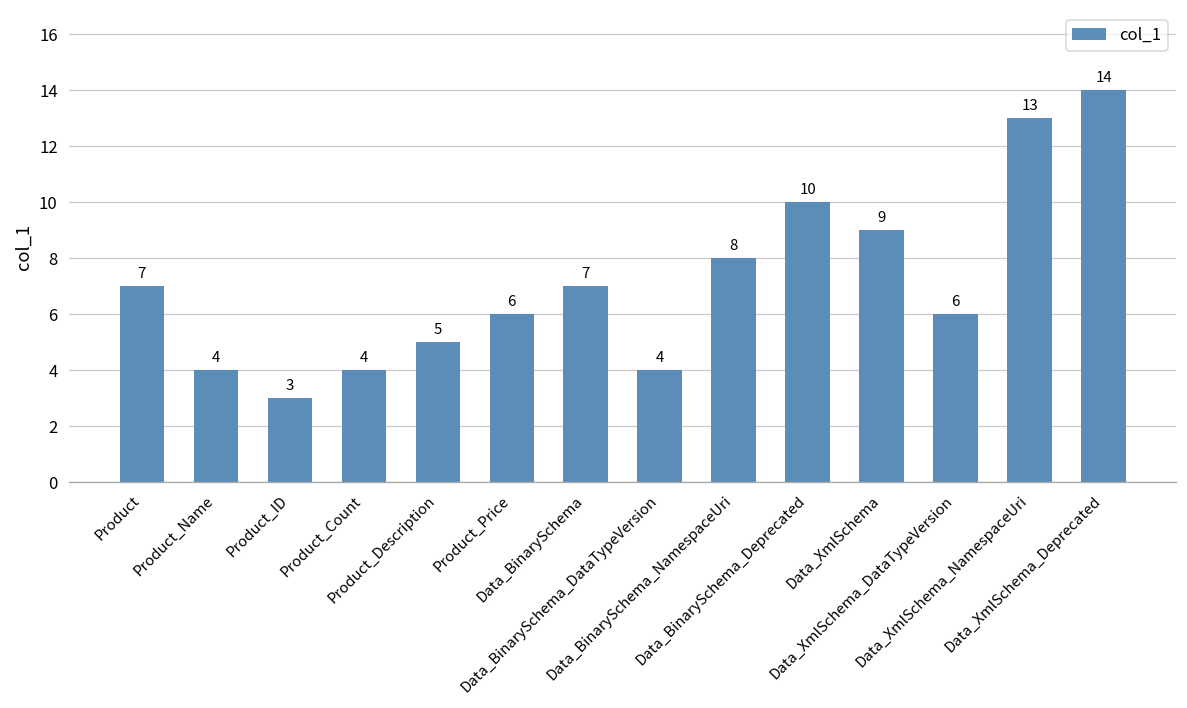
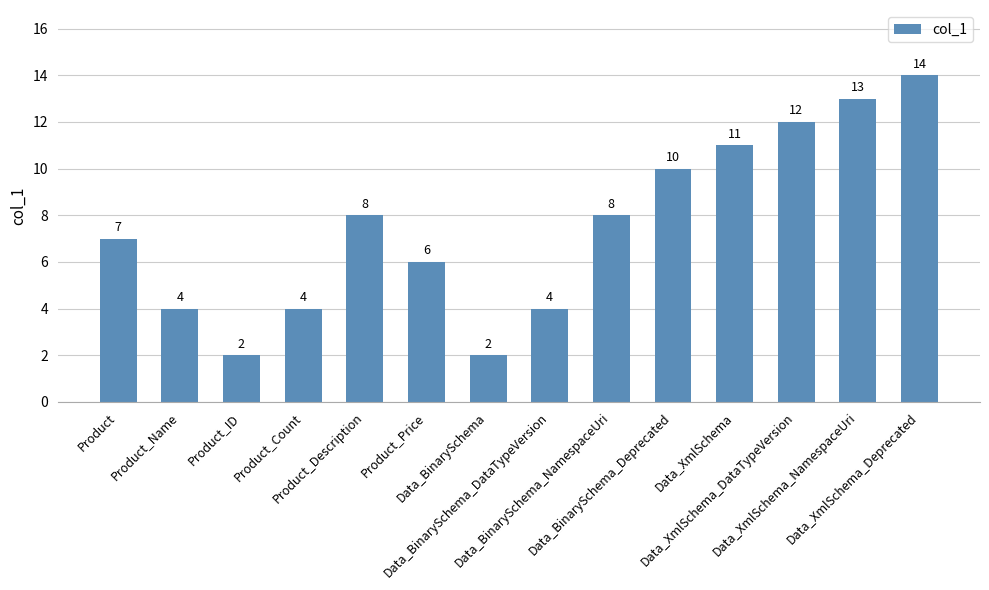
Product_ID: 3 -> 2
Product_Description: 5 -> 8
Data_BinarySchema: 7 -> 2
Data_XmlSchema: 9 -> 11
Data_XmlSchema_DataTypeVersion: 6 -> 12
